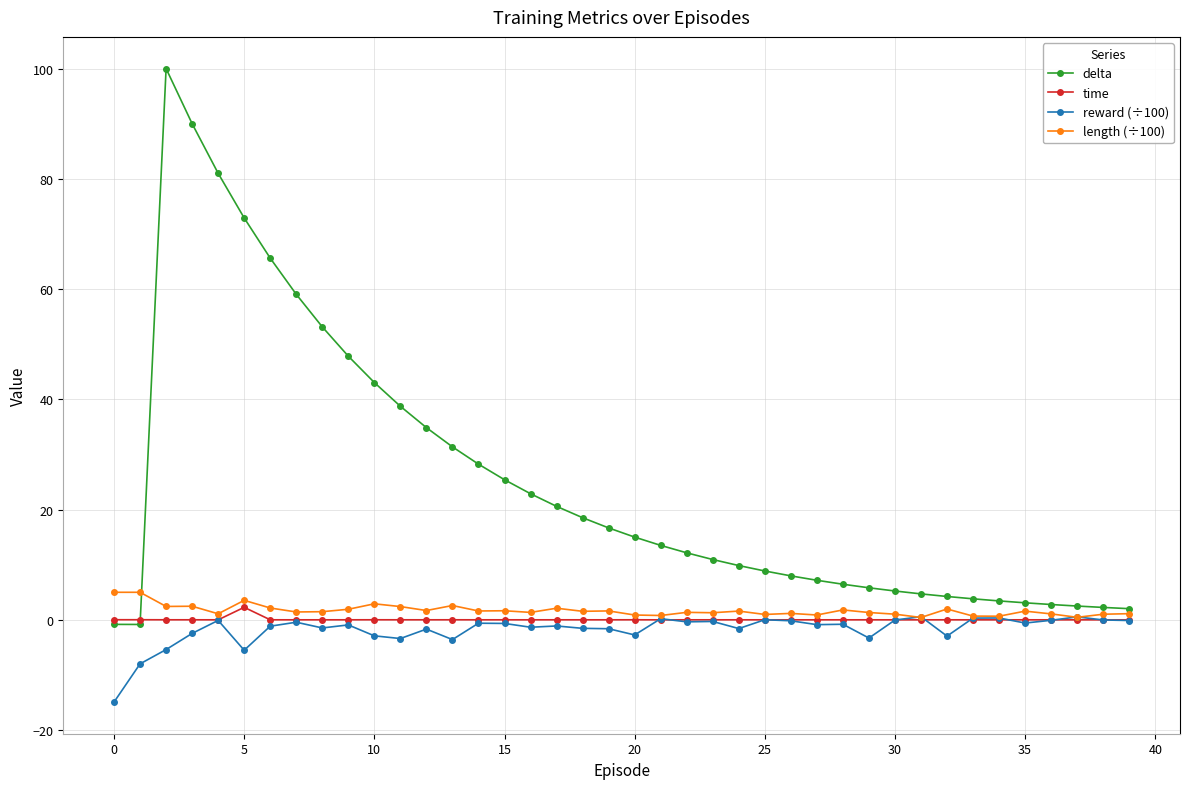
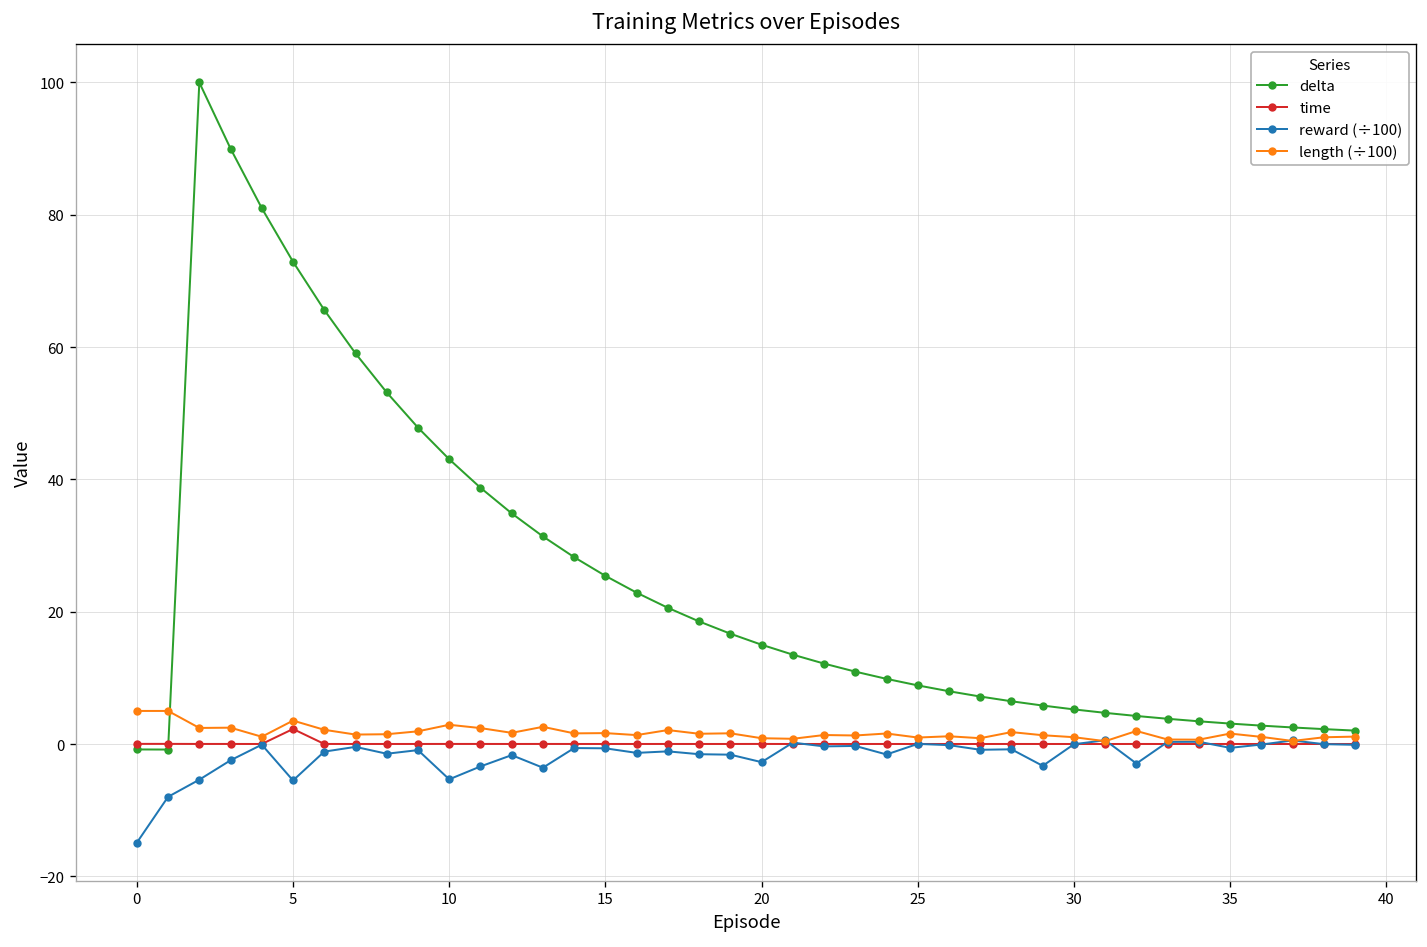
reward (÷100), 10: -3 -> -5
